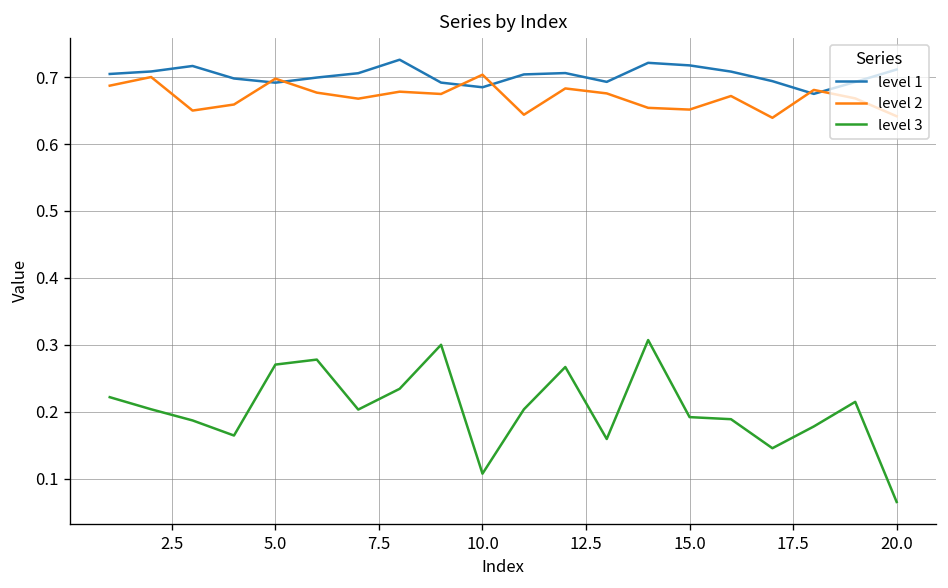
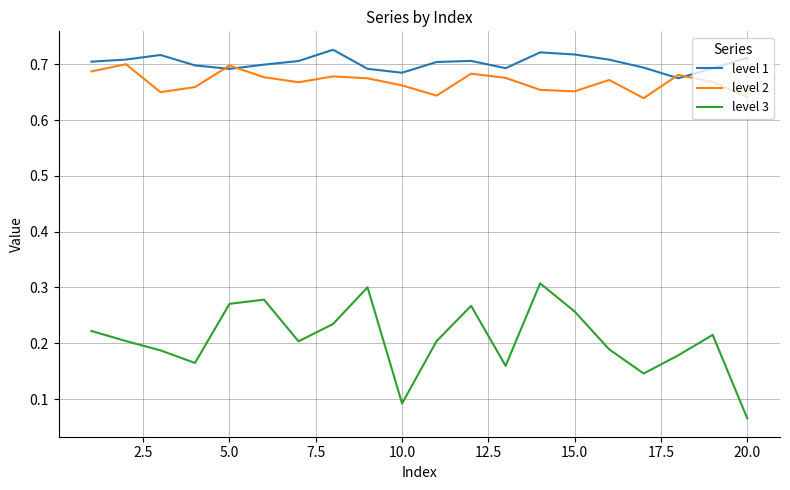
level 2, 10.0: 0.70 -> 0.66
level 3, 10.0: 0.11 -> 0.09
level 3, 15.0: 0.19 -> 0.26
